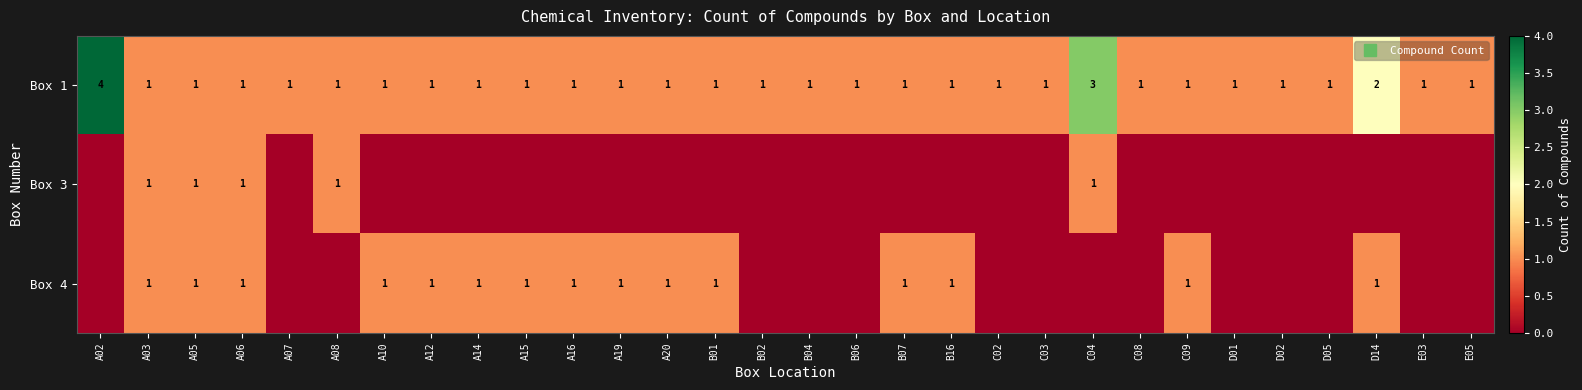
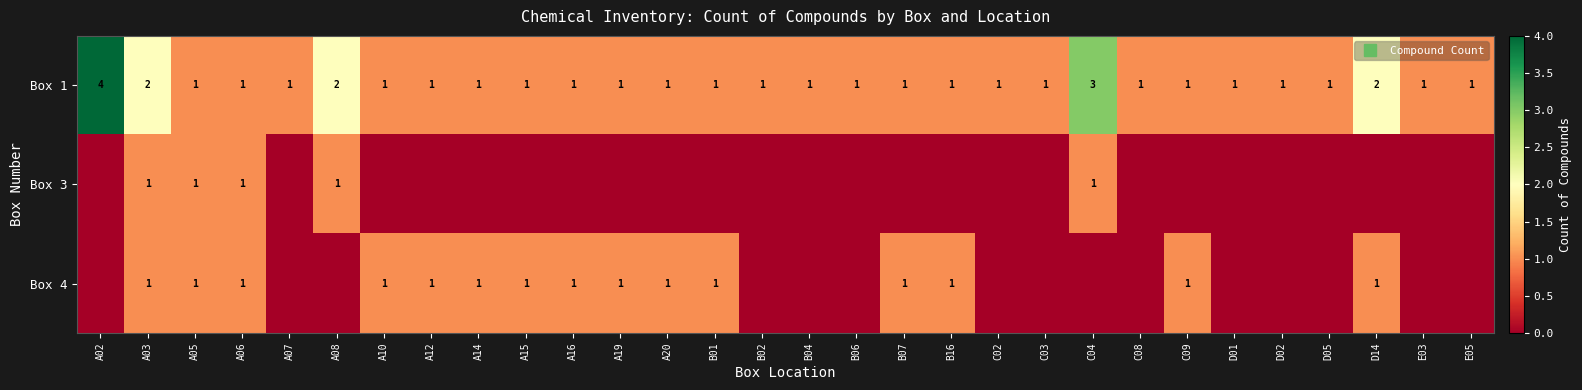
Box 1, A03: 1 -> 2
Box 1, A08: 1 -> 2
